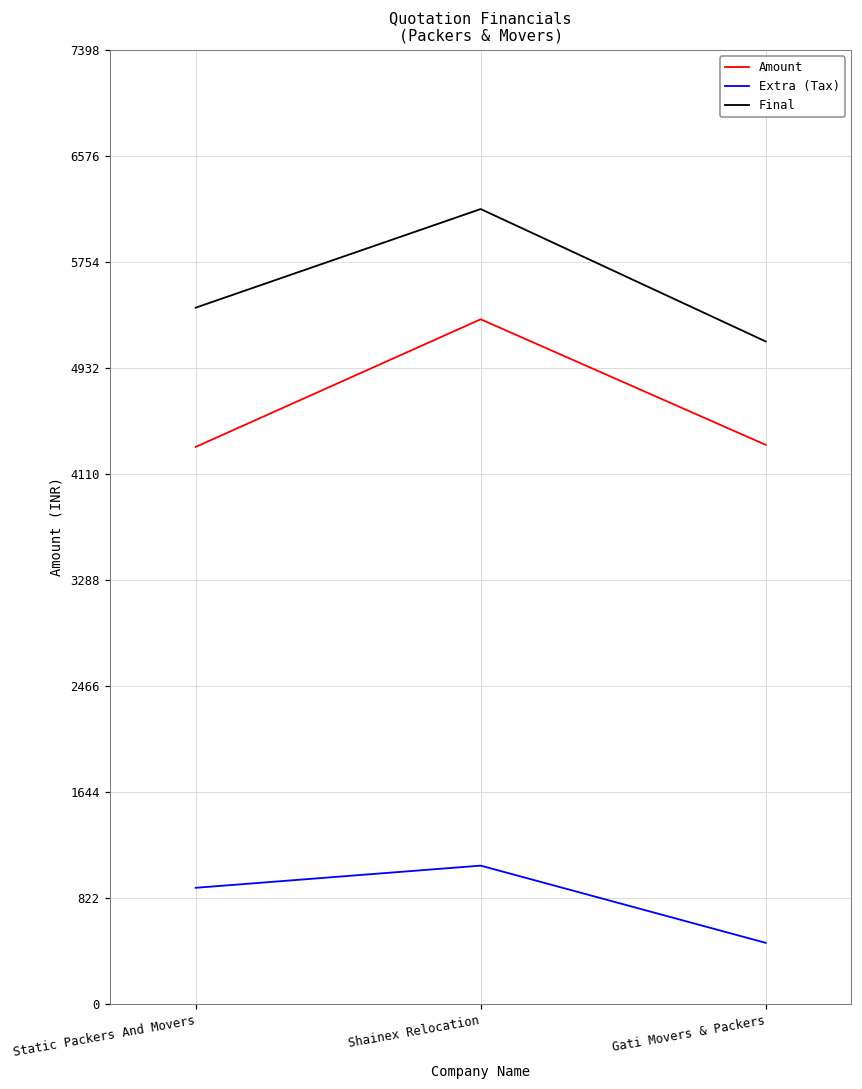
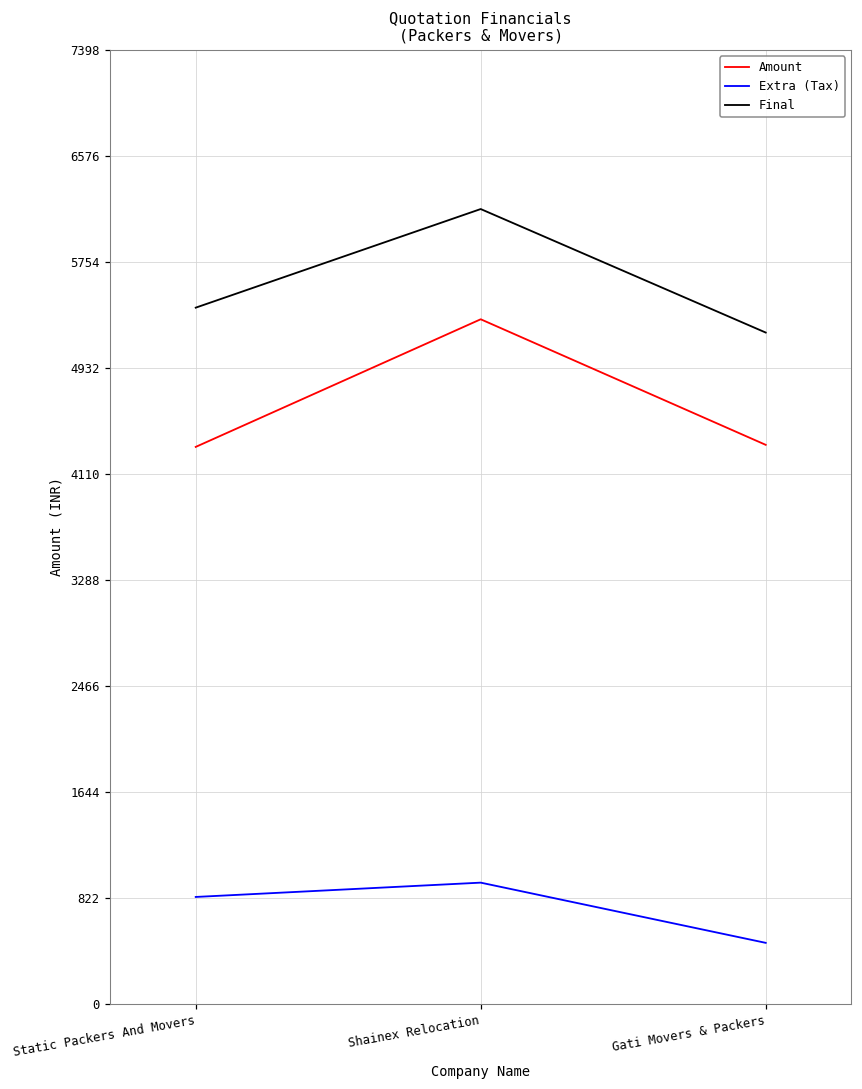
Extra (Tax), Static Packers And Movers: 900 -> 830
Extra (Tax), Shainex Relocation: 1070 -> 940
Final, Gati Movers & Packers: 5140 -> 5210
